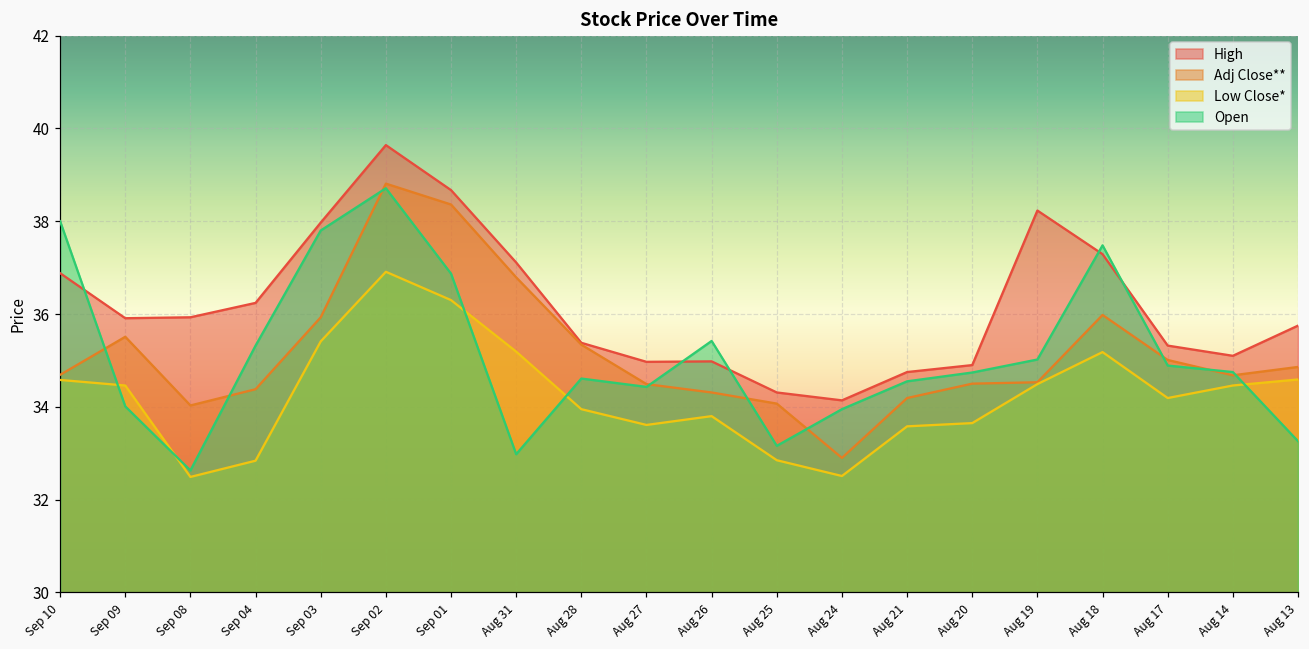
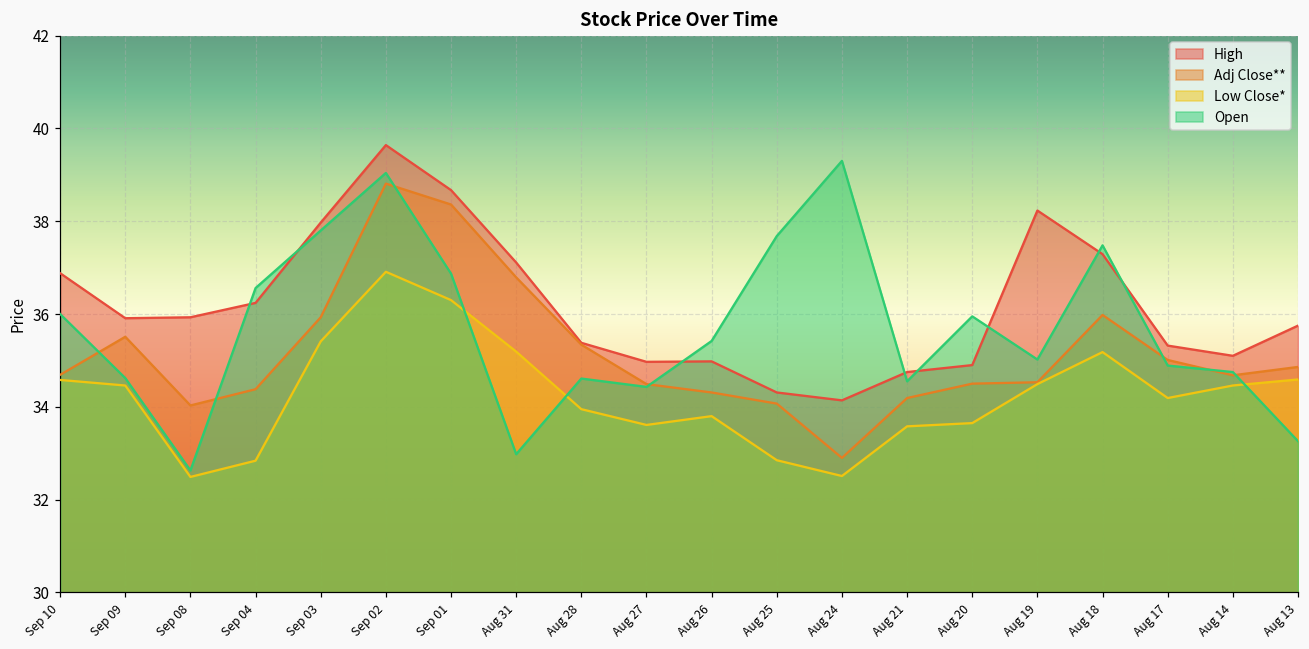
Open, Sep 10: 38 -> 36
Open, Sep 09: 34.0 -> 34.6
Open, Sep 04: 35.3 -> 36.6
Open, Sep 02: 38.7 -> 39.0
Open, Aug 25: 33.2 -> 37.7
Open, Aug 24: 34.0 -> 39.3
Open, Aug 20: 34.7 -> 36.0
